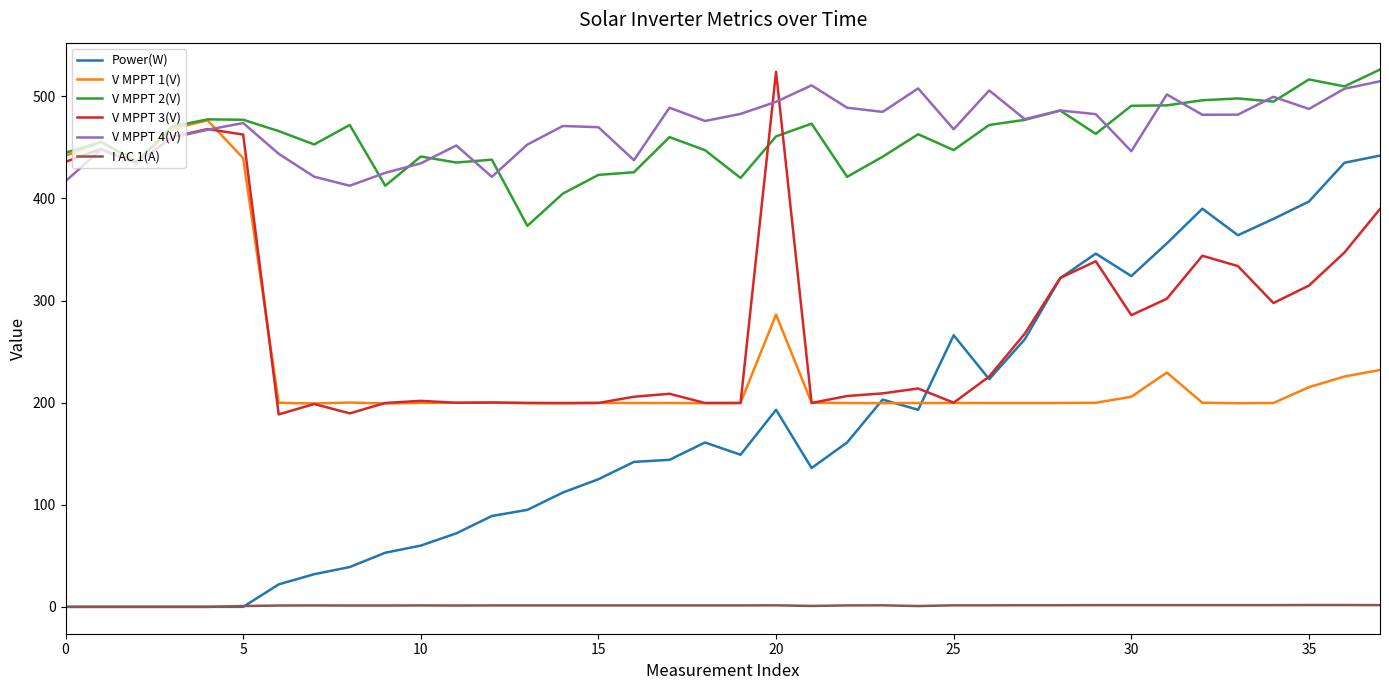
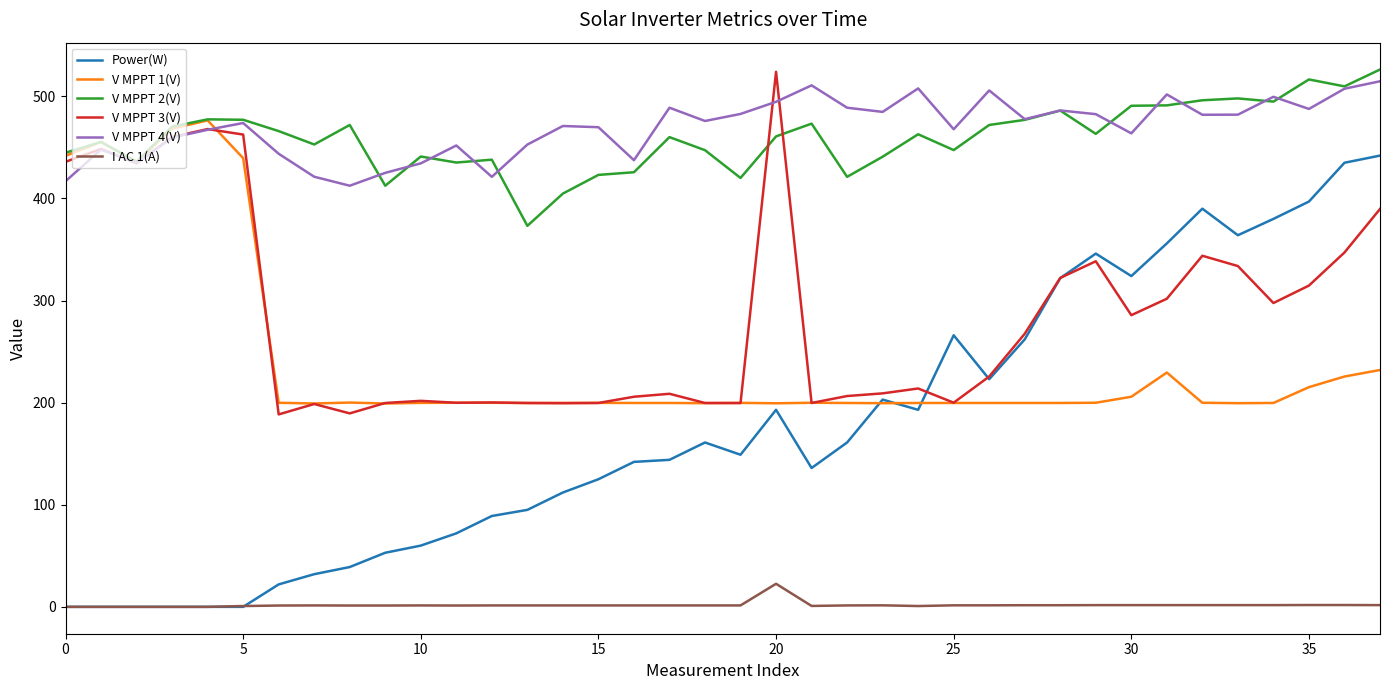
V MPPT 1(V), 20: 286 -> 199
I AC 1(A), 20: 2 -> 23
V MPPT 4(V), 30: 446 -> 464
